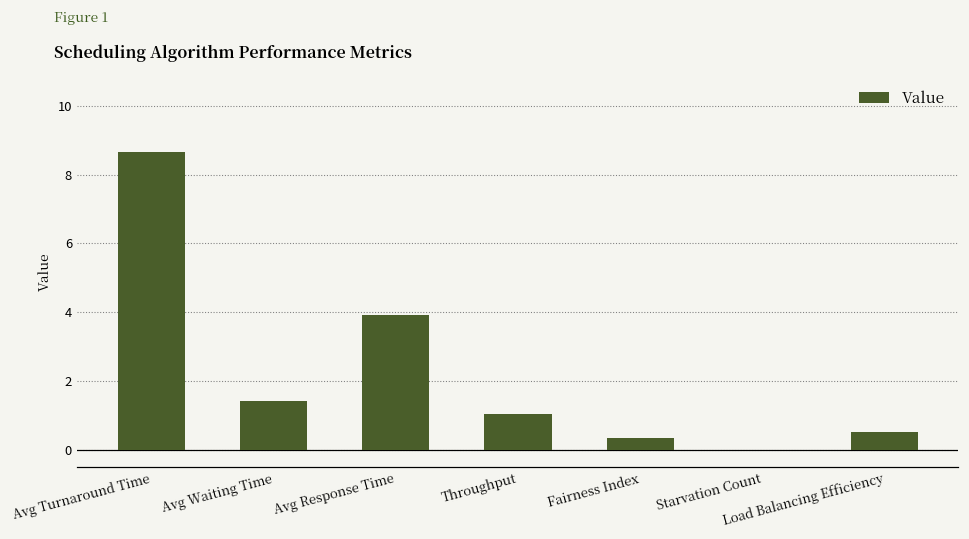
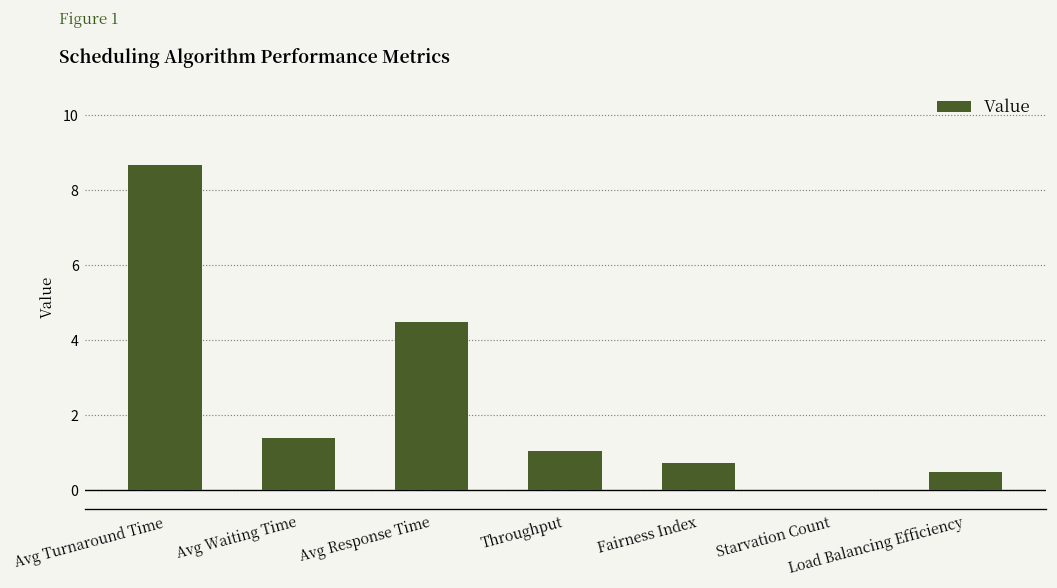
Avg Response Time: 3.9 -> 4.5
Fairness Index: 0.3 -> 0.7
